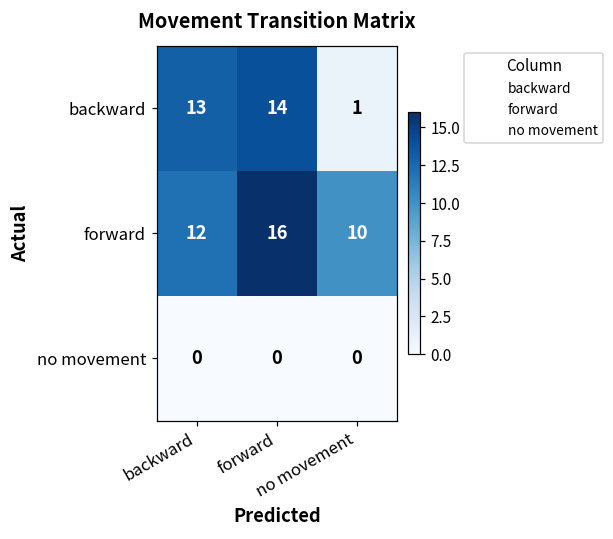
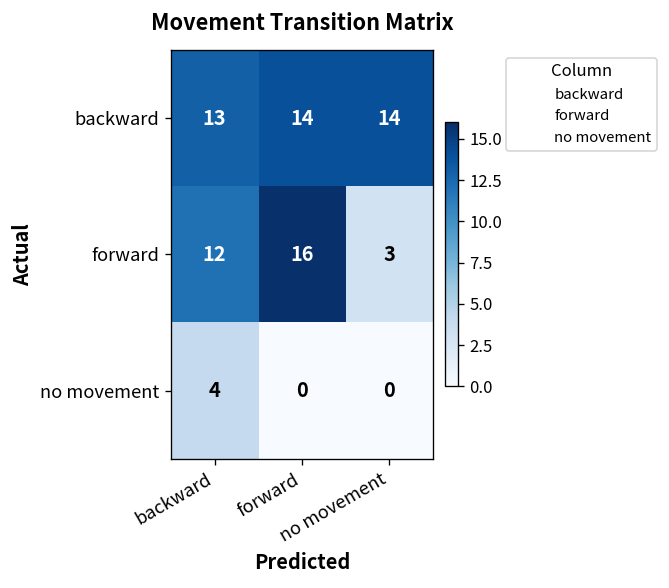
backward, no movement: 1 -> 14
forward, no movement: 10 -> 3
no movement, backward: 0 -> 4
